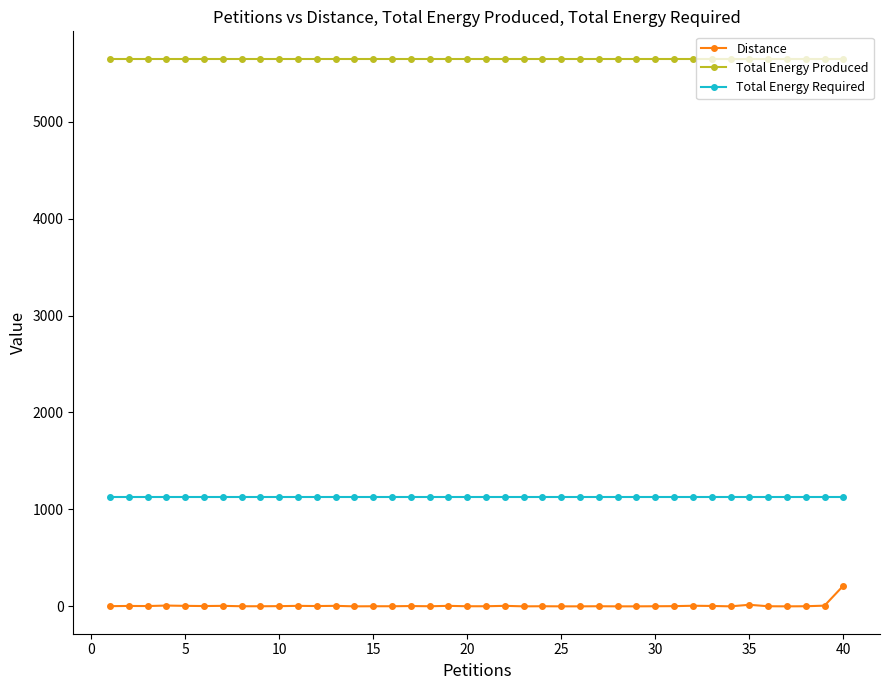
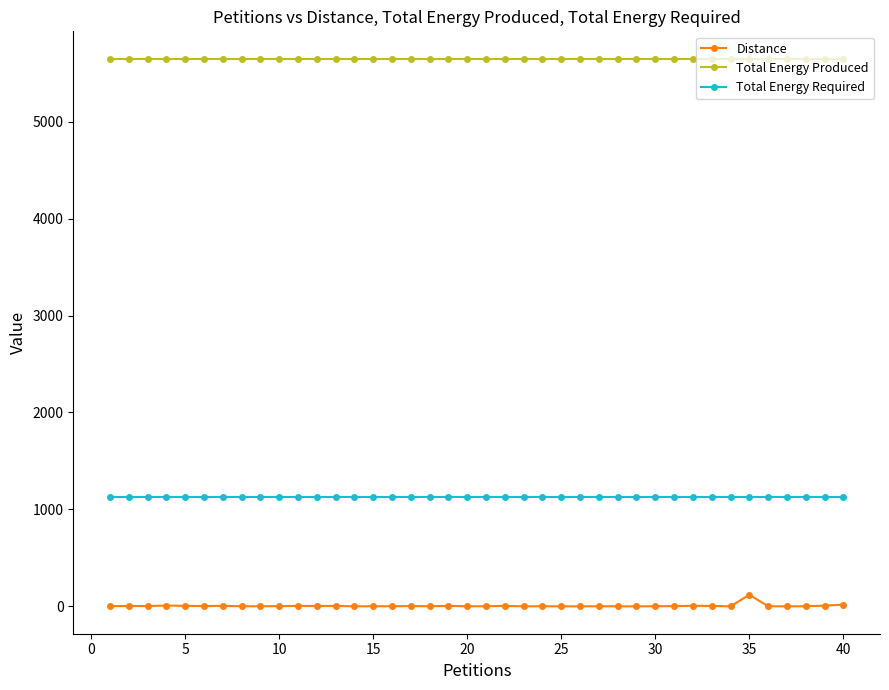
Distance, 35: 0 -> 100
Distance, 40: 200 -> 0
